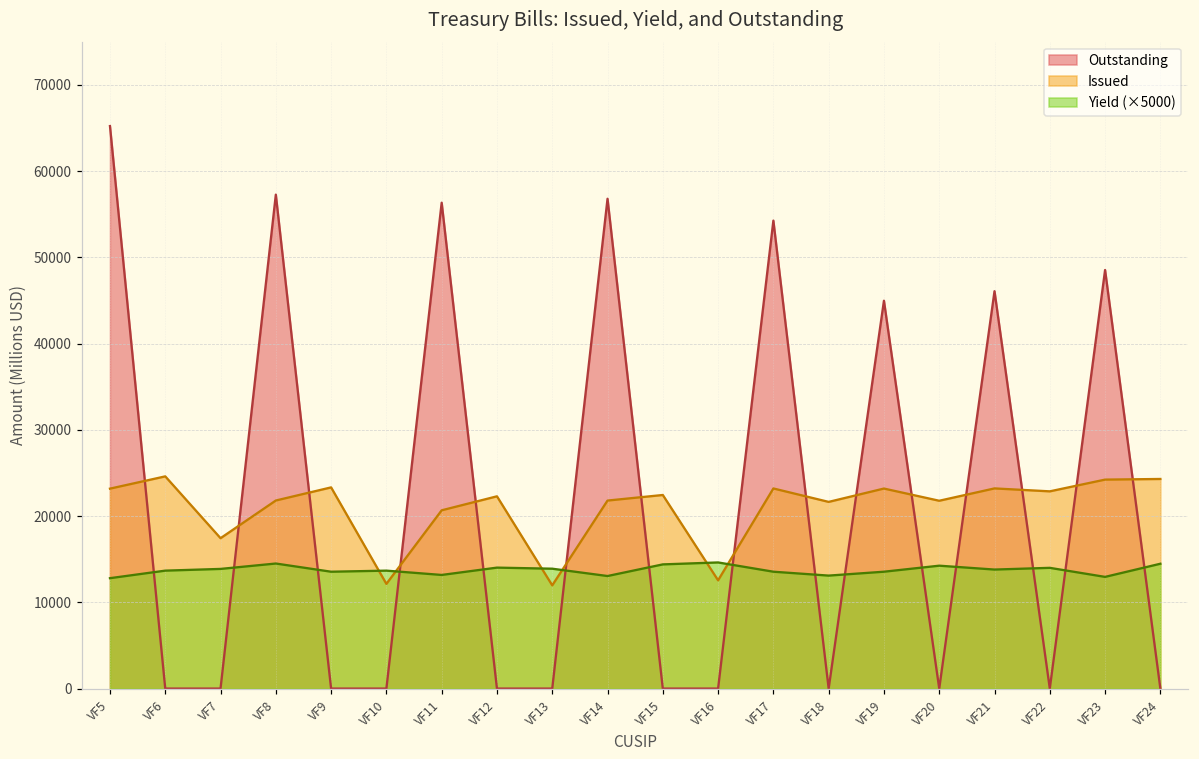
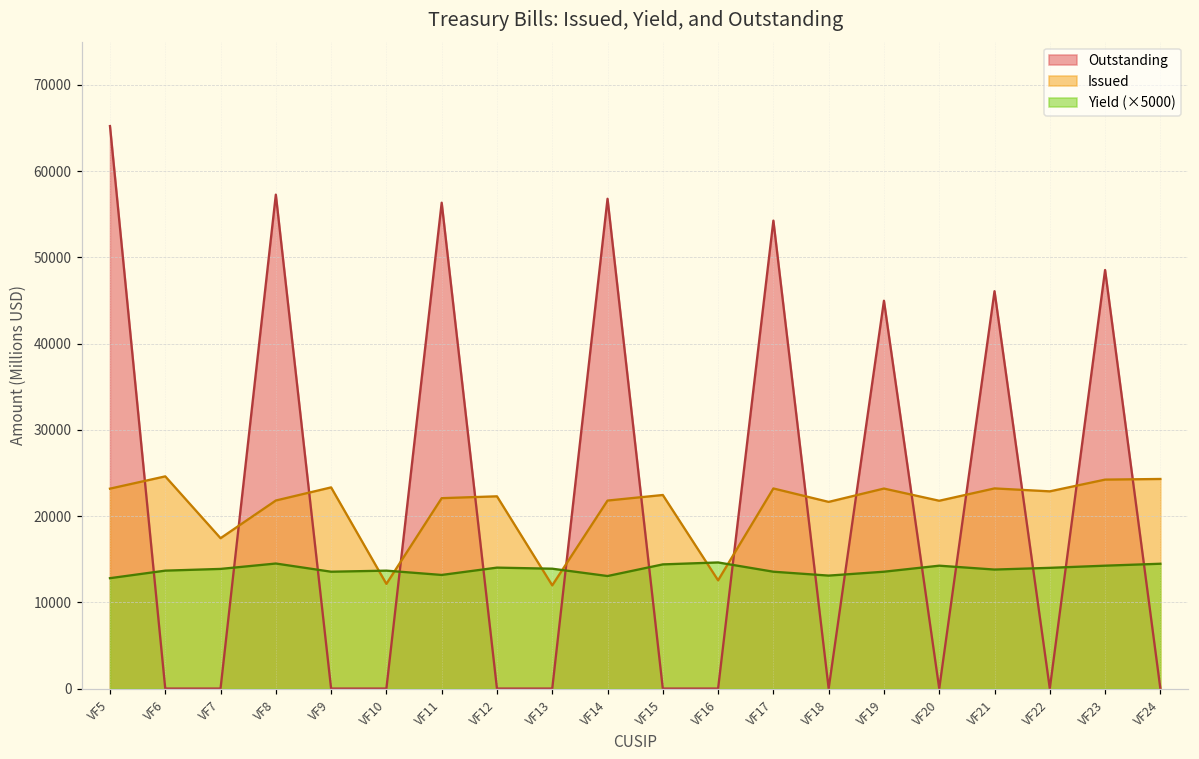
Issued, VF11: 21000 -> 22000
Yield (×5000), VF23: 13000 -> 14000
